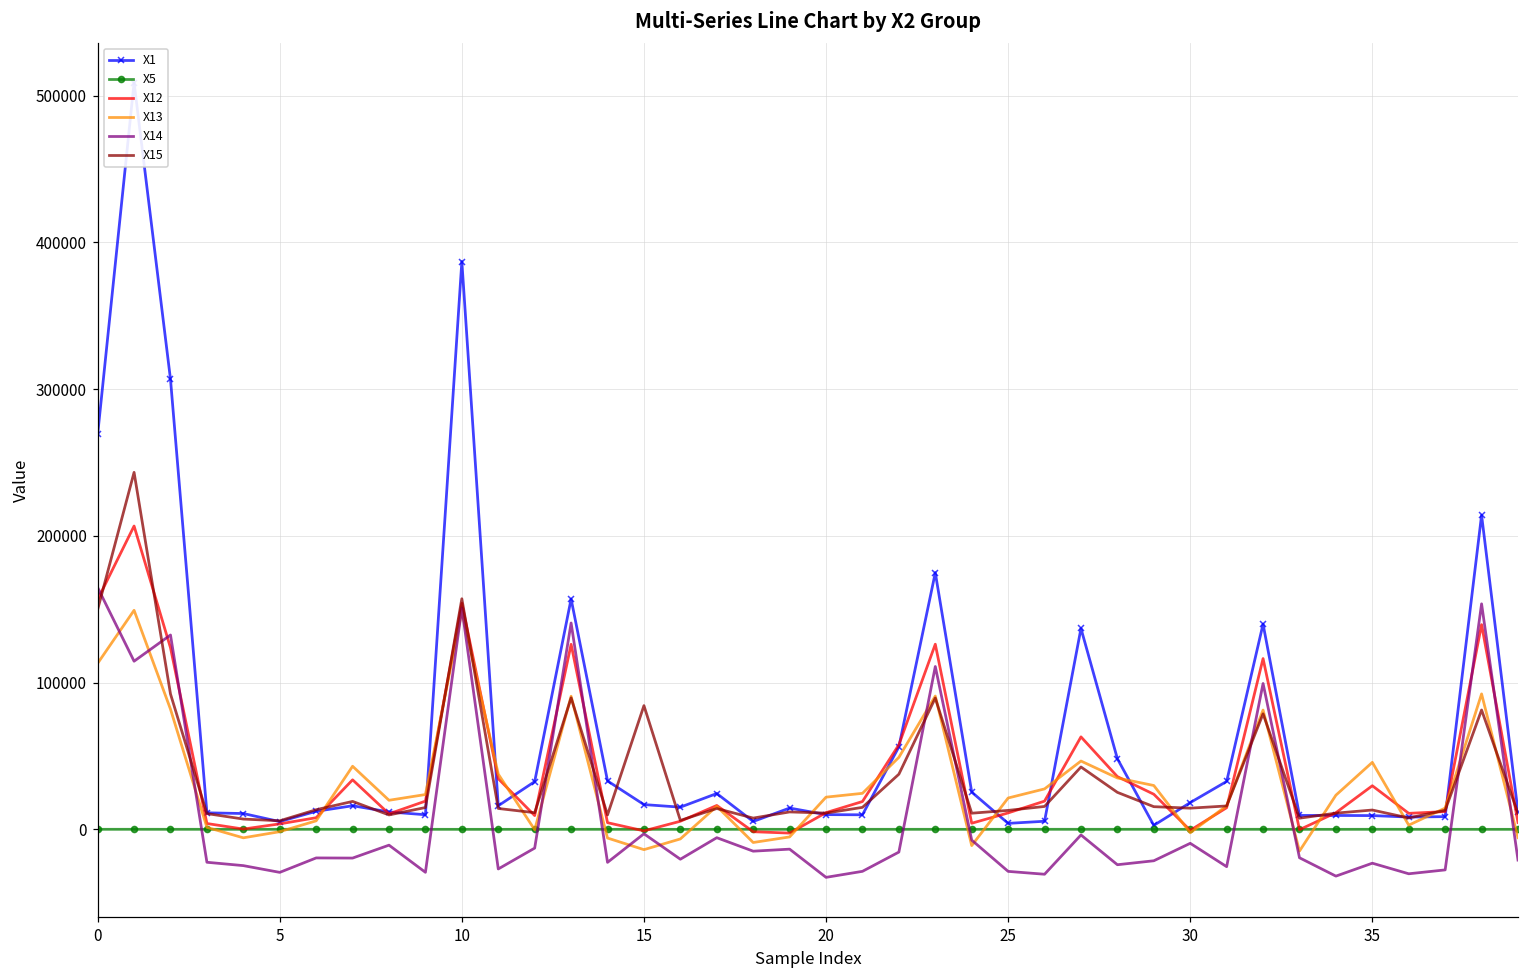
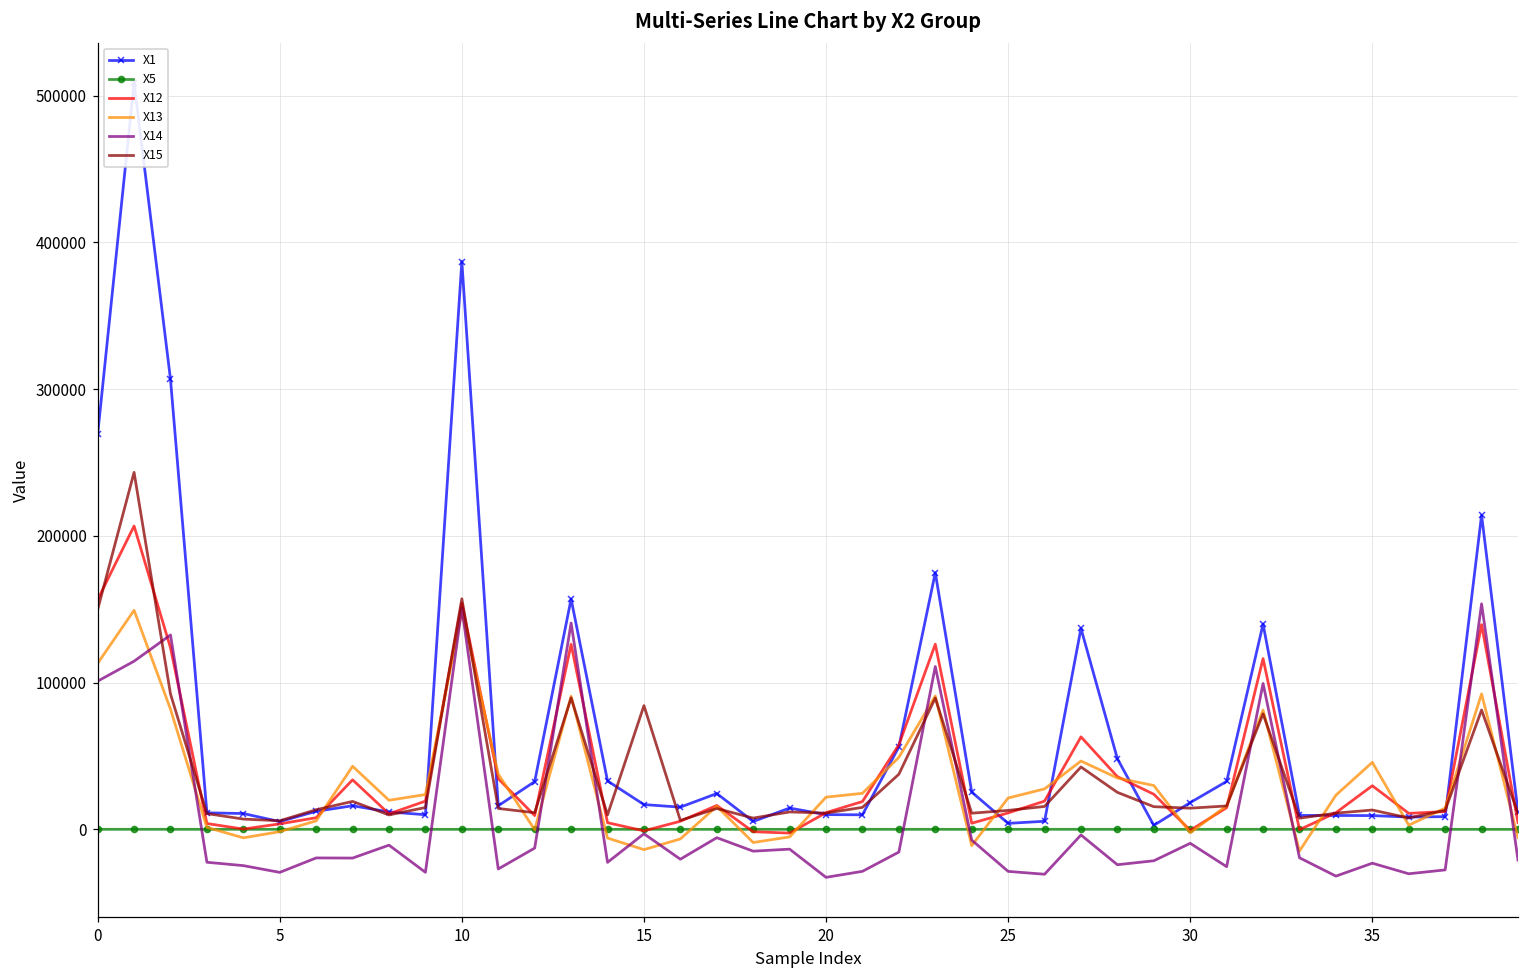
X14, 0: 165000 -> 101000
